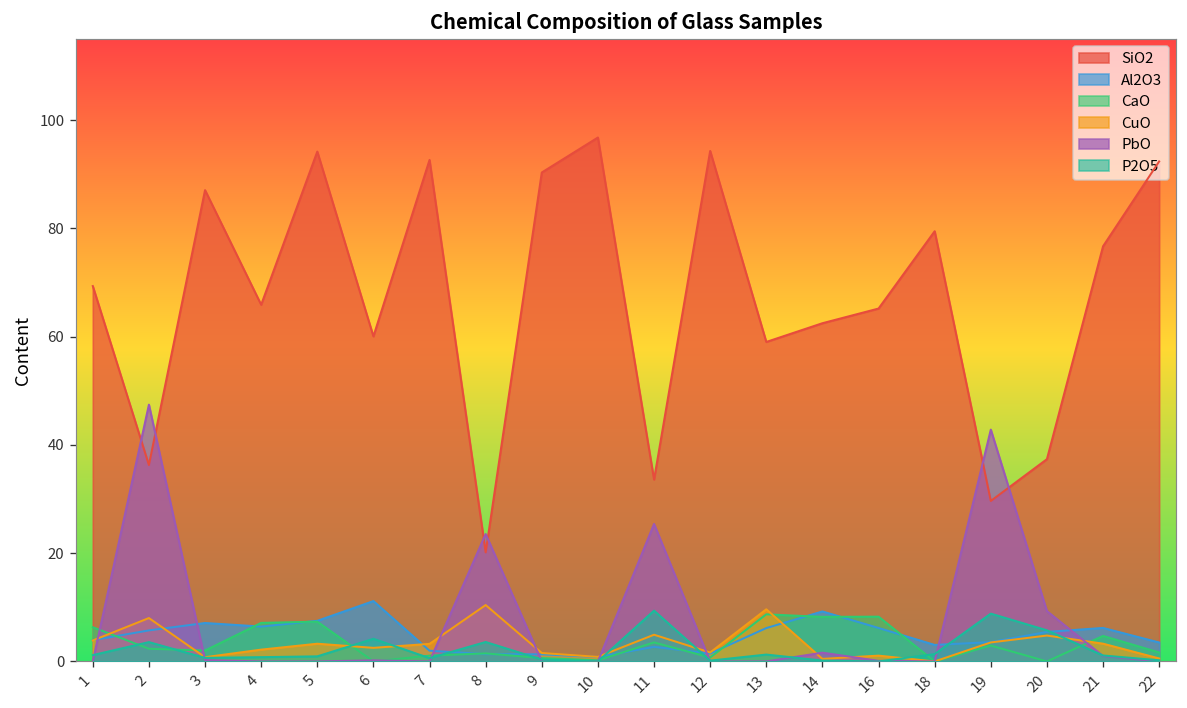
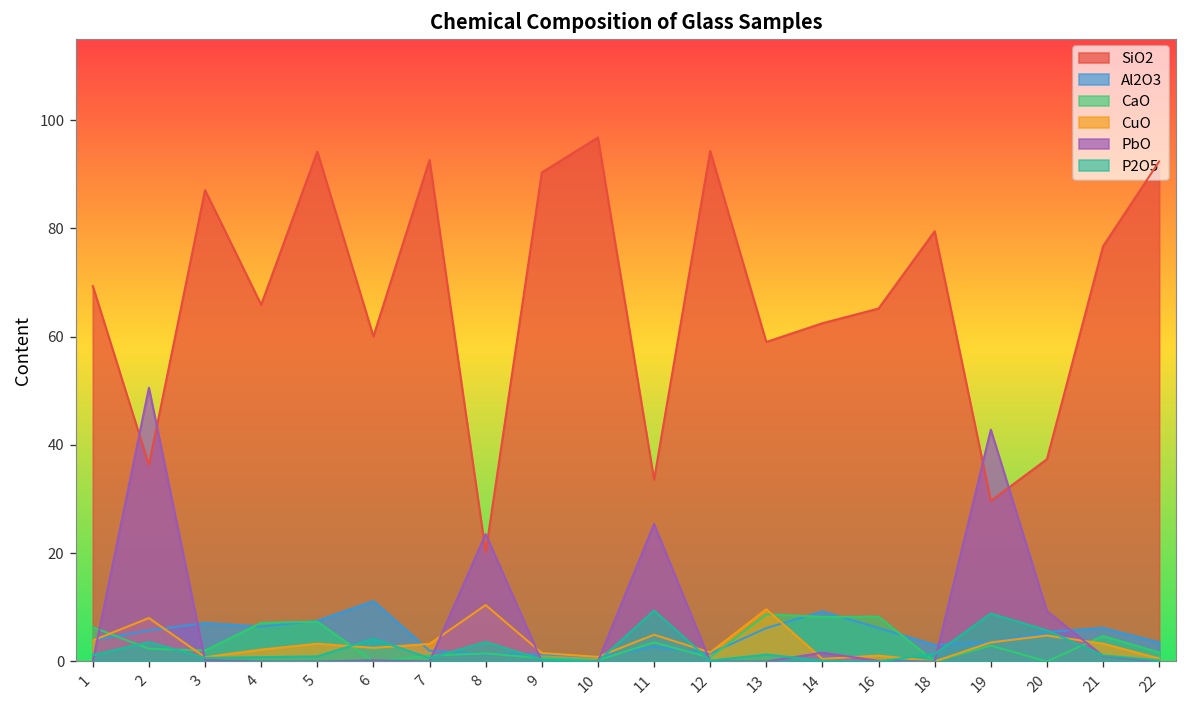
PbO, 2: 47 -> 51
